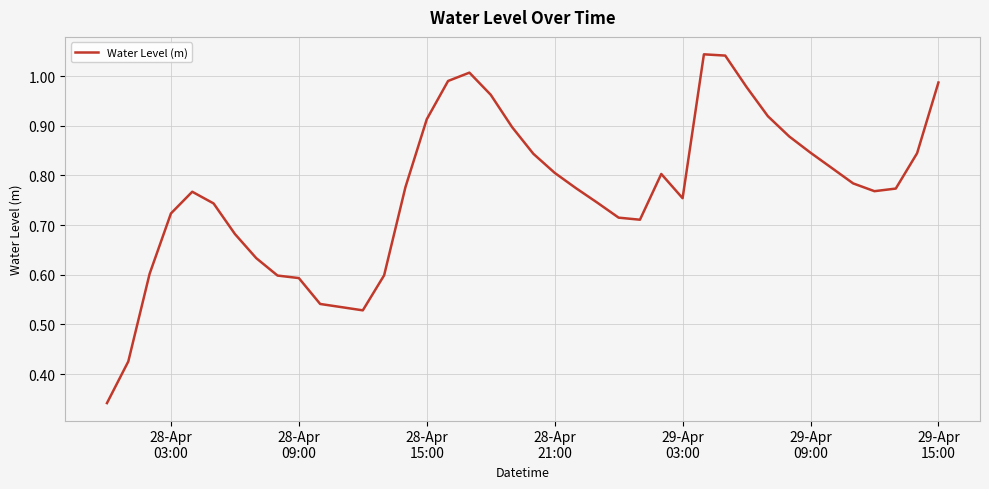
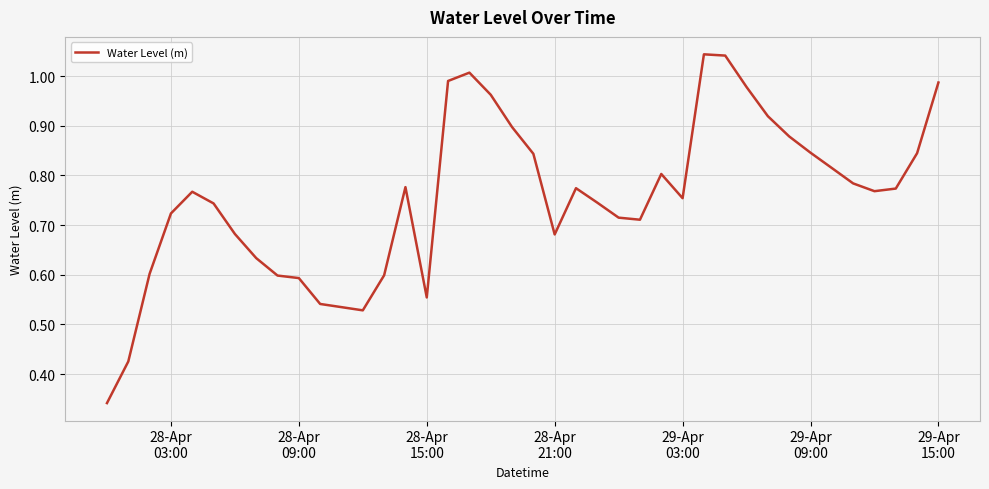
28-Apr 15:00: 0.91 -> 0.55
28-Apr 21:00: 0.81 -> 0.68
